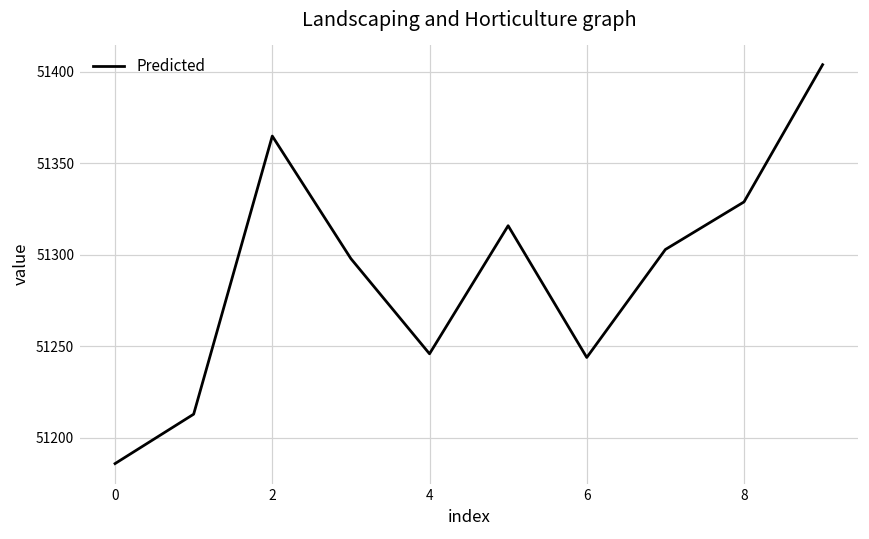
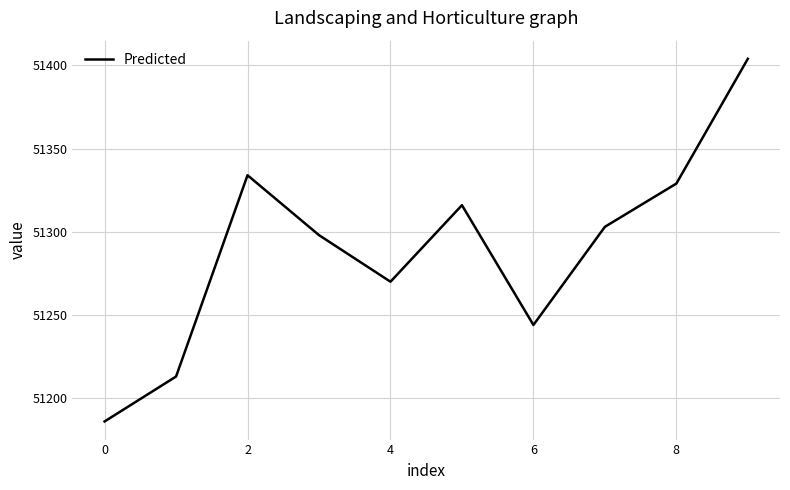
2: 51365 -> 51334
4: 51246 -> 51270
